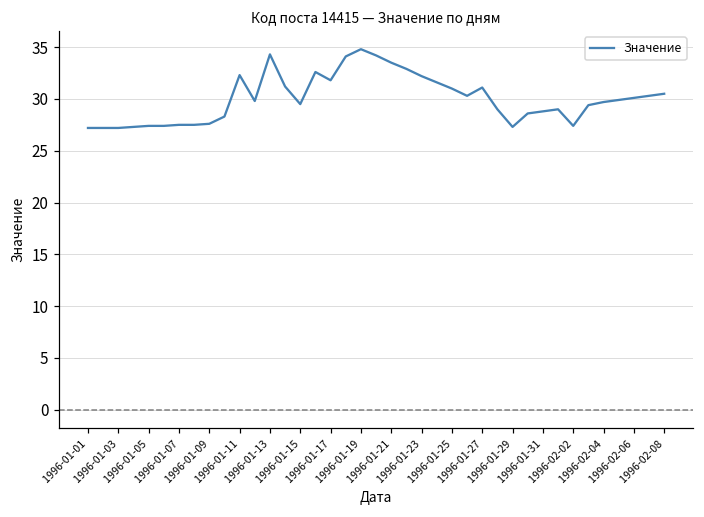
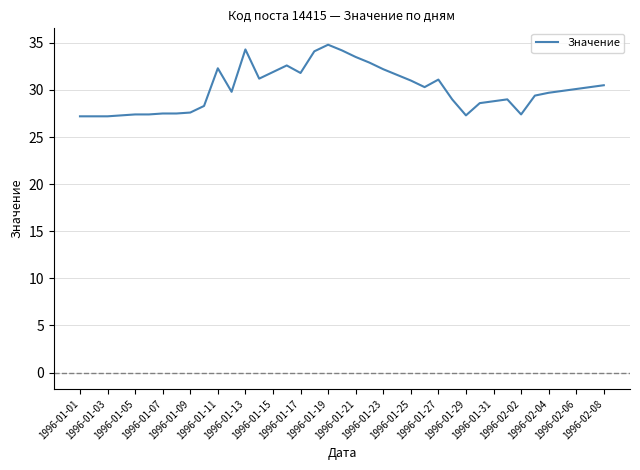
1996-01-15: 30 -> 32
